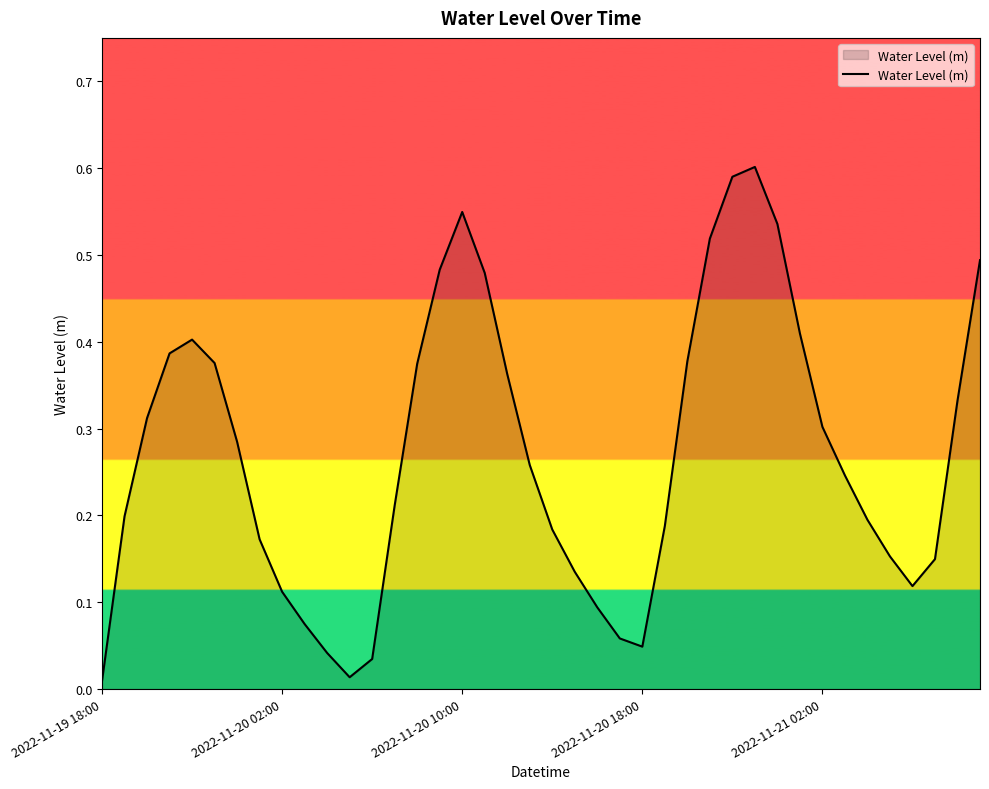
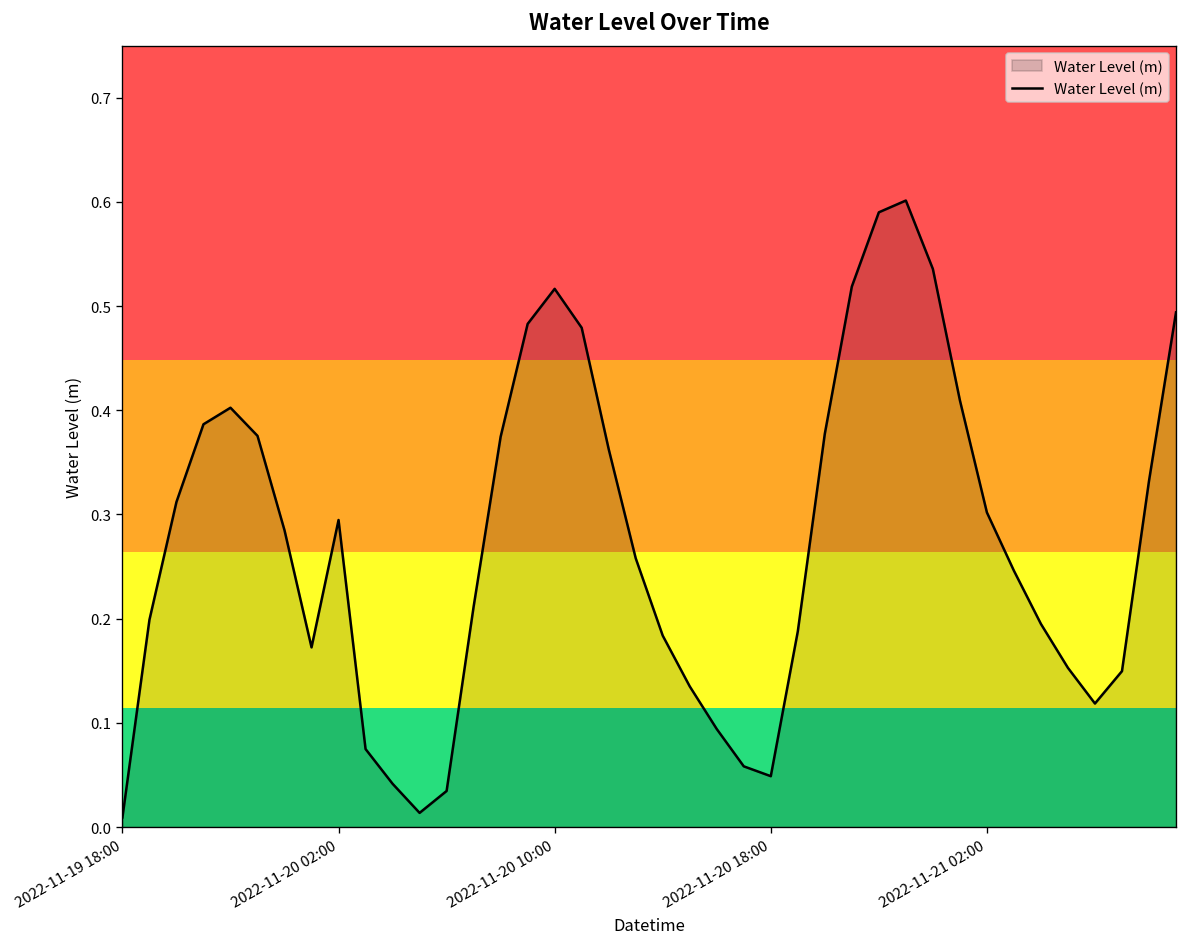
2022-11-20 02:00: 0.11 -> 0.29
2022-11-20 10:00: 0.55 -> 0.52
